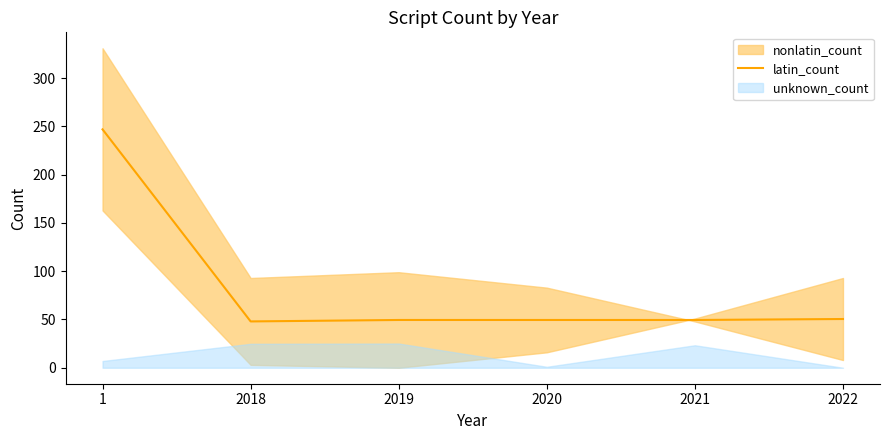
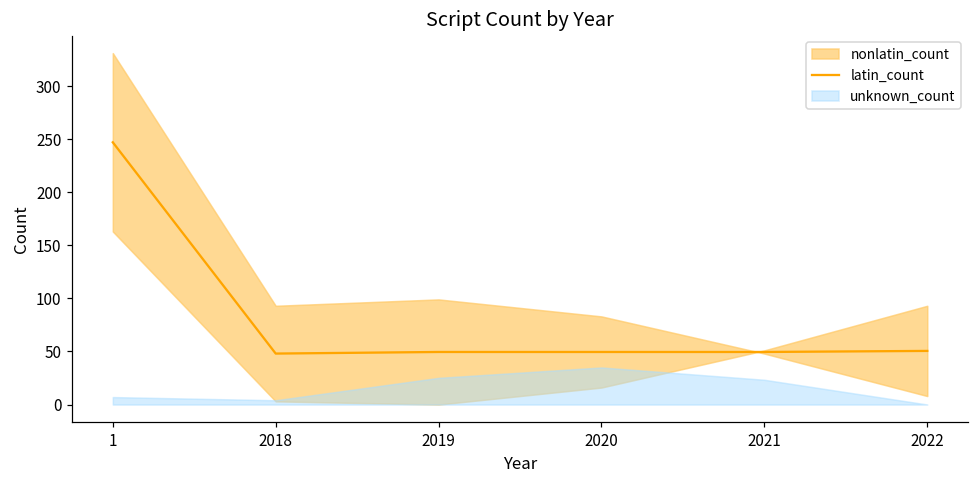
unknown_count, 2018: 20 -> 0
unknown_count, 2020: 0 -> 30
